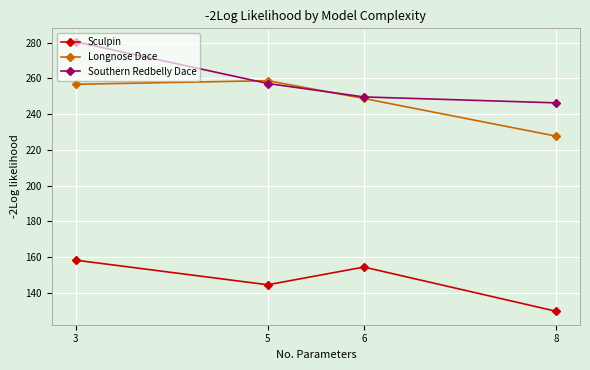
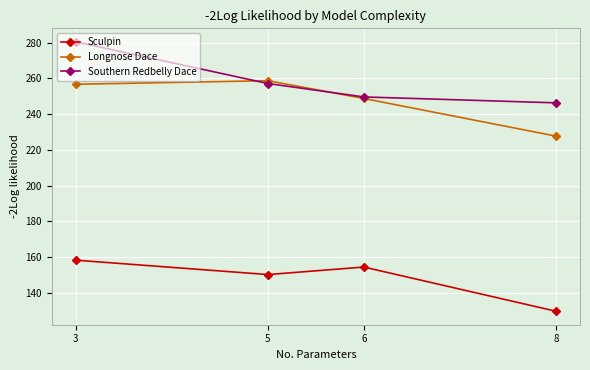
Sculpin, 5: 144 -> 150
